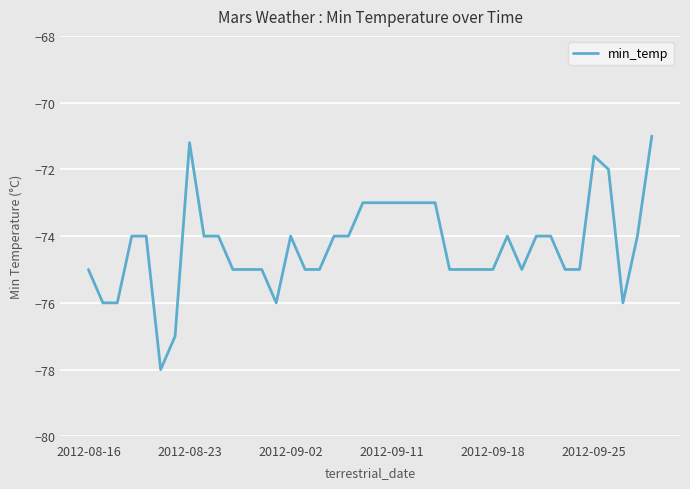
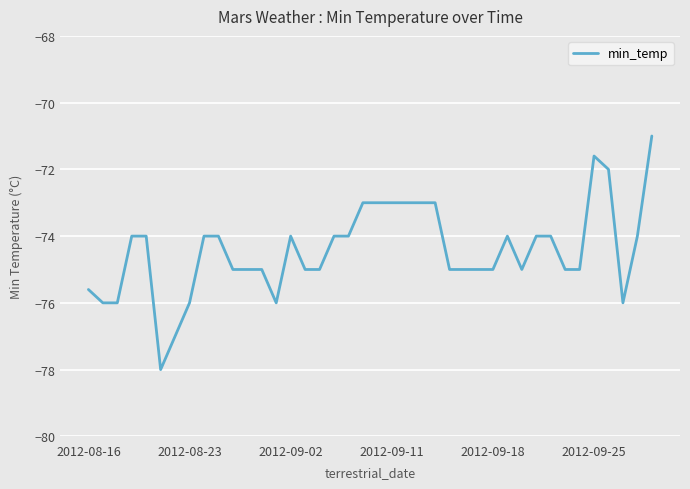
2012-08-16: -75.0 -> -75.6
2012-08-23: -71.2 -> -76.0
